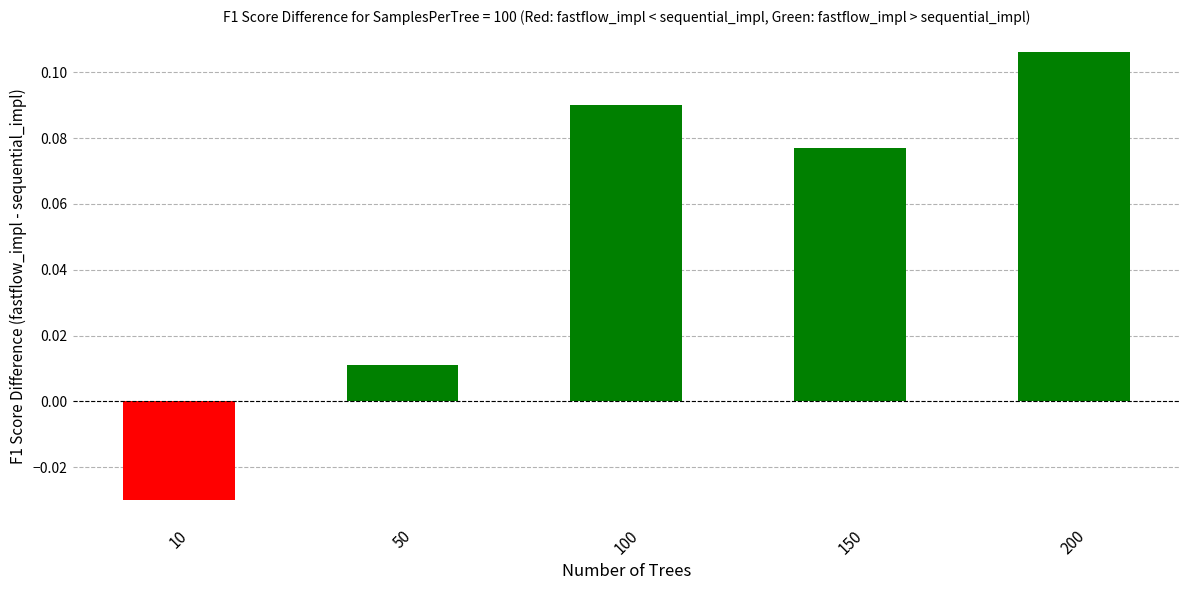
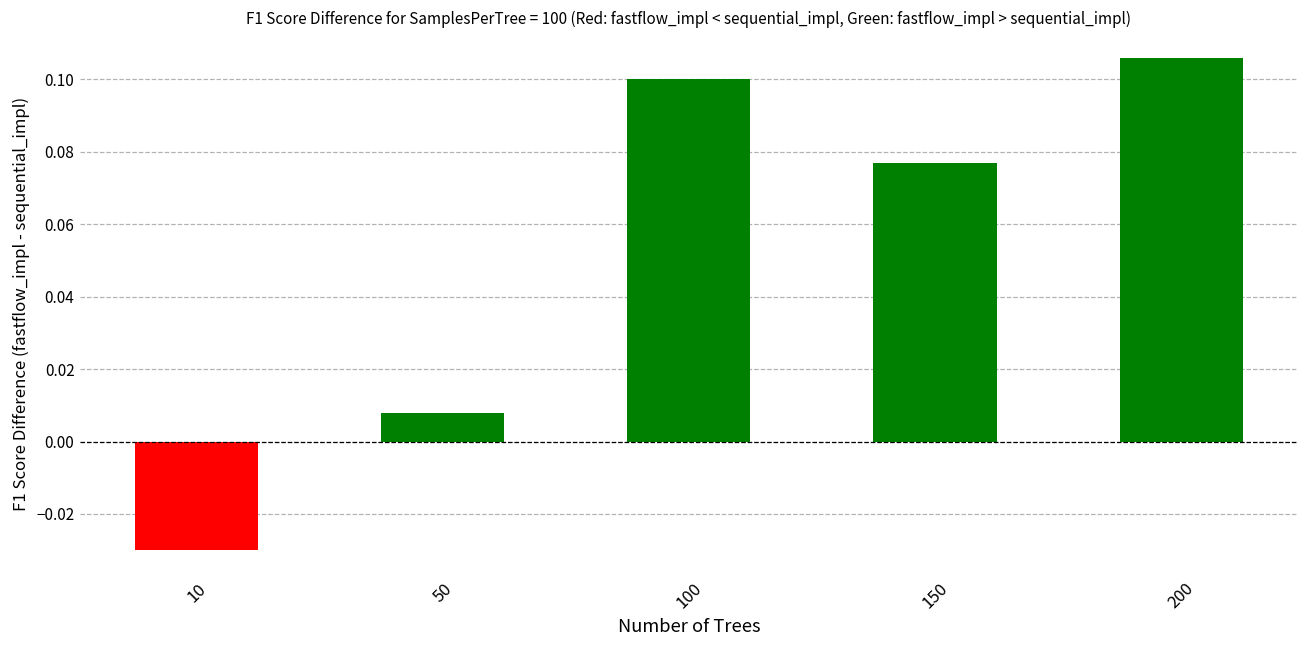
50: 0.011 -> 0.008
100: 0.09 -> 0.10
